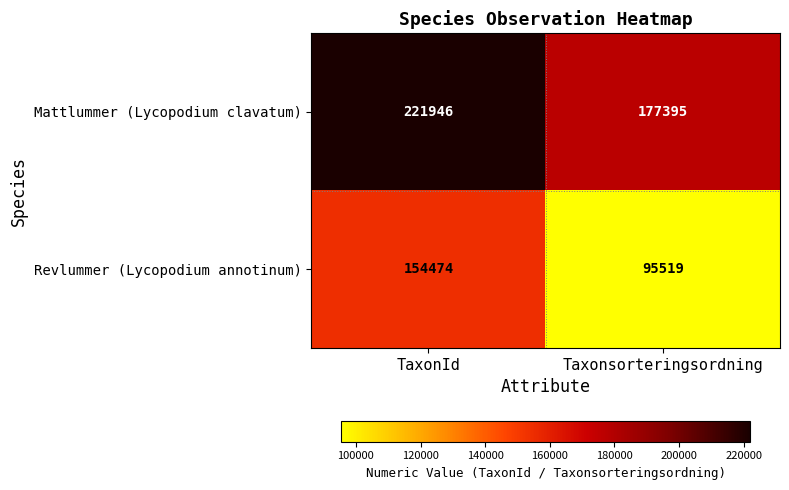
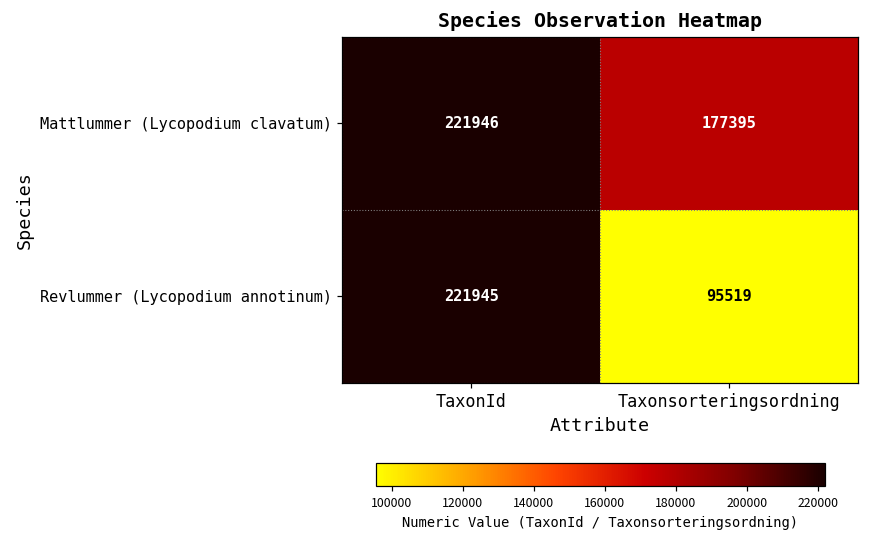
Revlummer (Lycopodium annotinum), TaxonId: 154474 -> 221945
